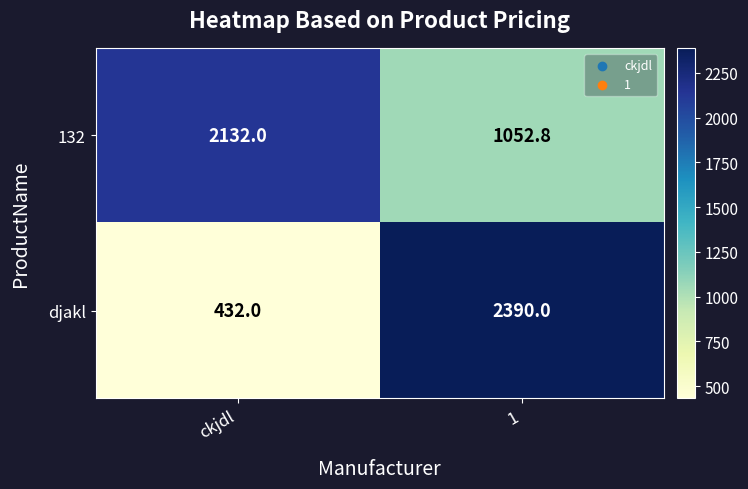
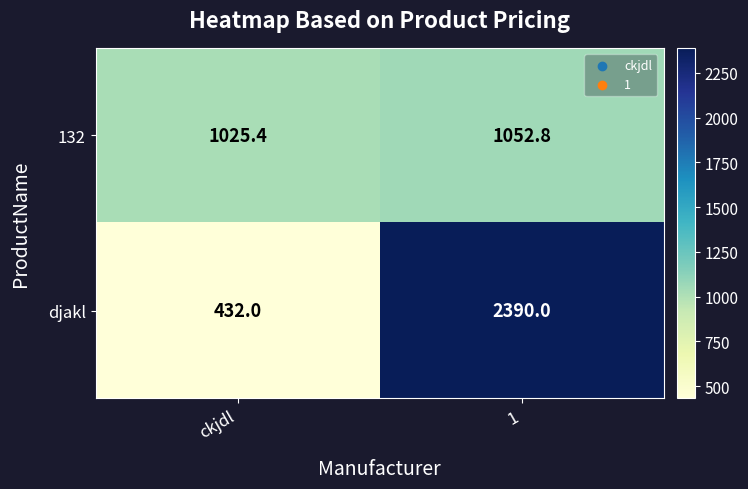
132, ckjdl: 2132.0 -> 1025.4
